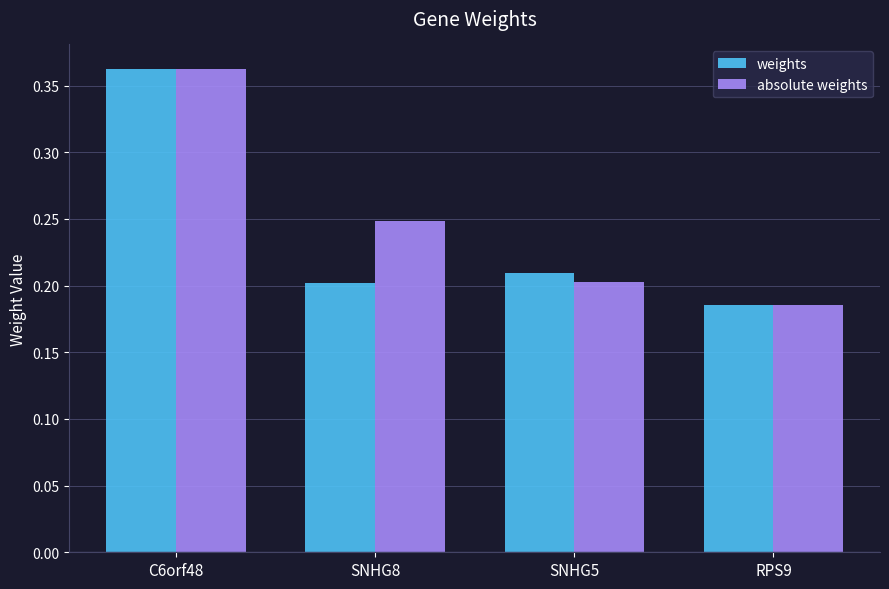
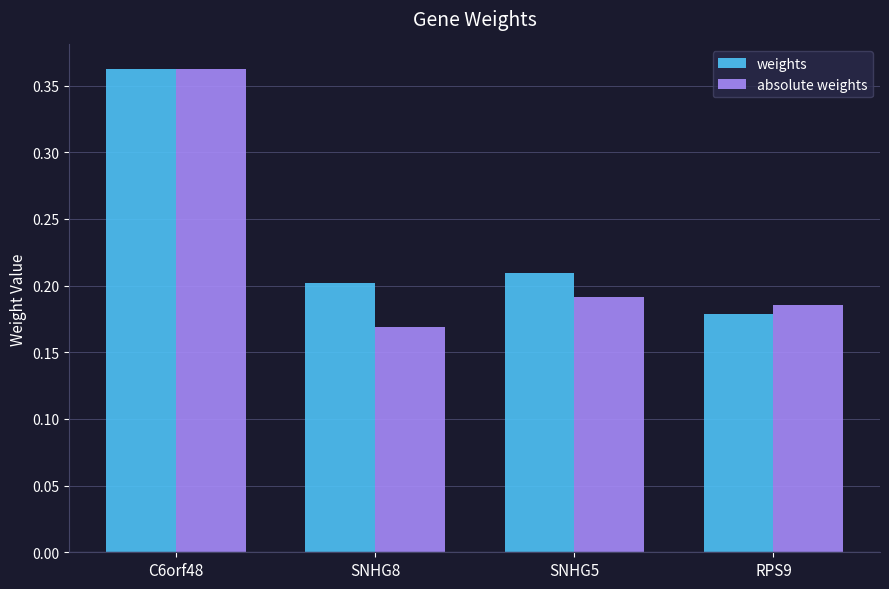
absolute weights, SNHG8: 0.249 -> 0.169
absolute weights, SNHG5: 0.203 -> 0.191
weights, RPS9: 0.185 -> 0.178
